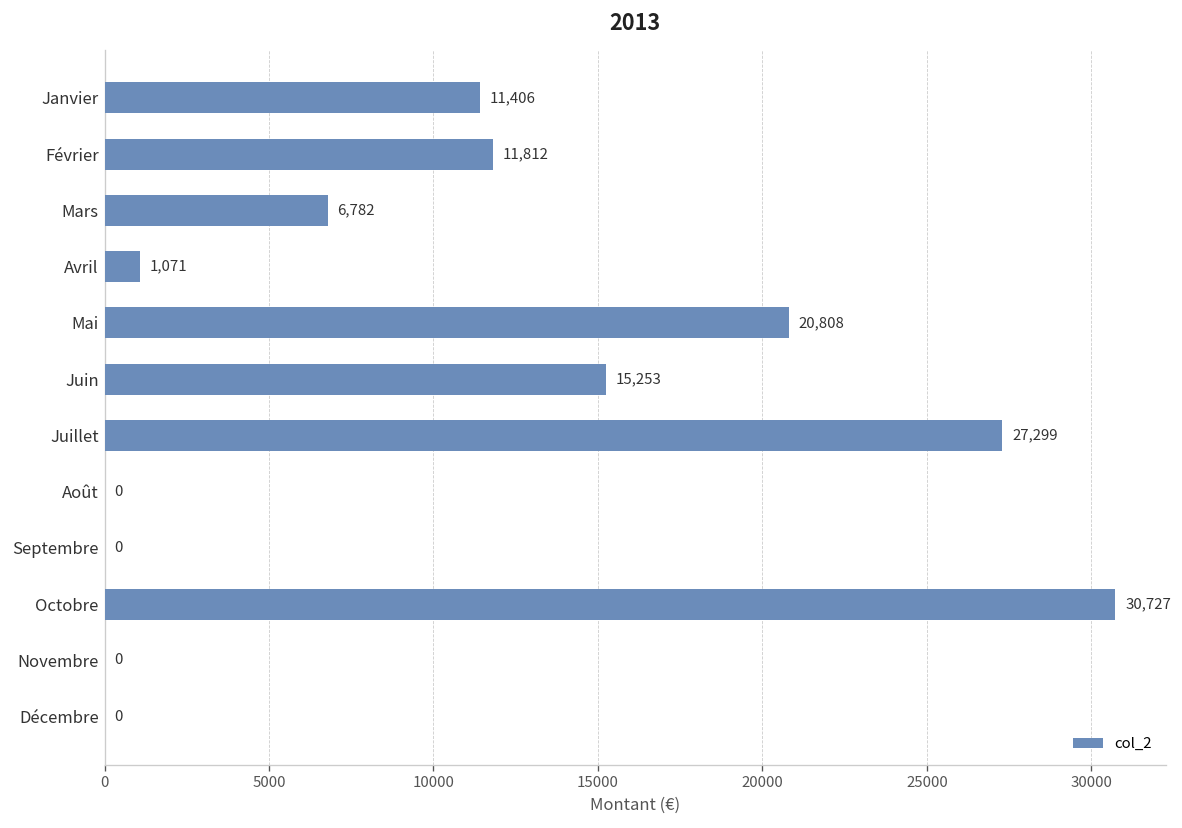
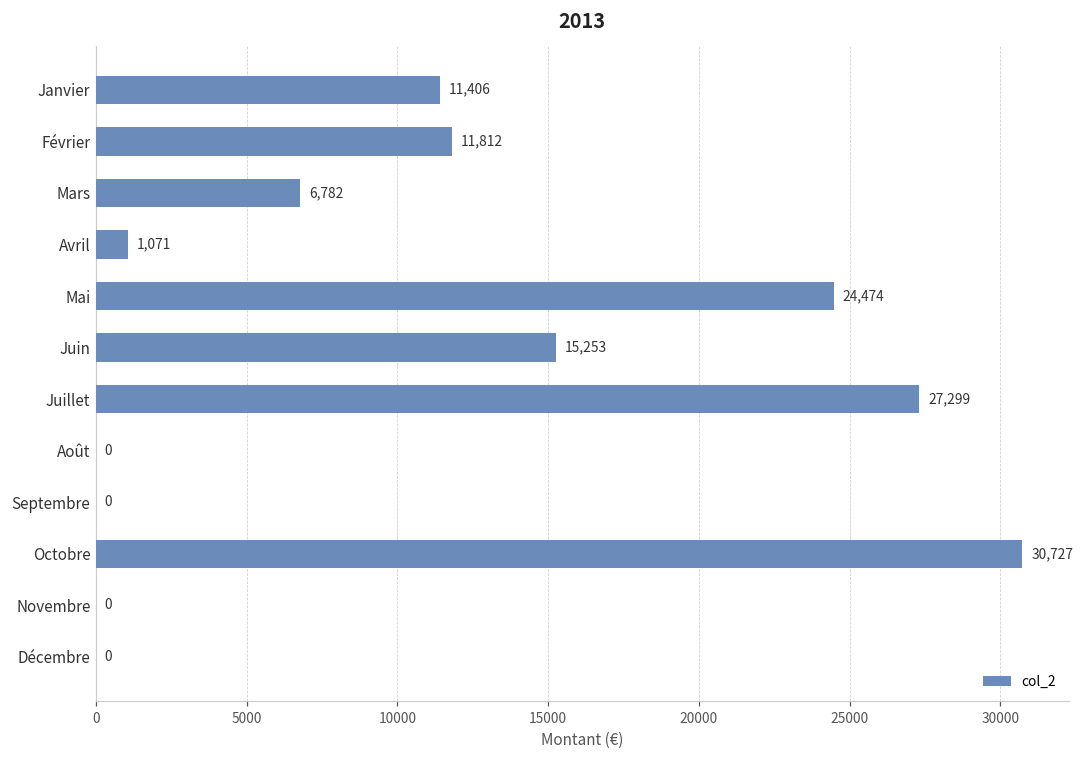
Mai: 20,808 -> 24,474
